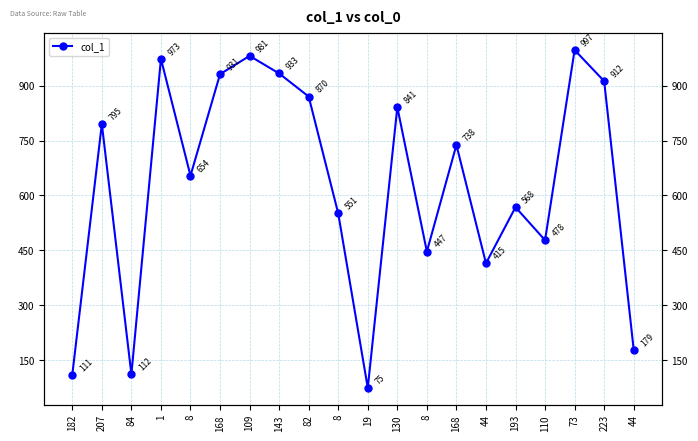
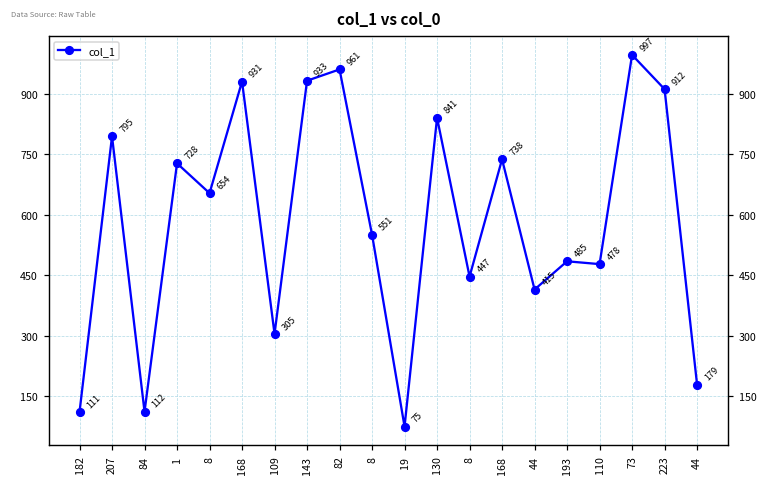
1: 973 -> 728
109: 981 -> 305
82: 870 -> 961
193: 568 -> 485
